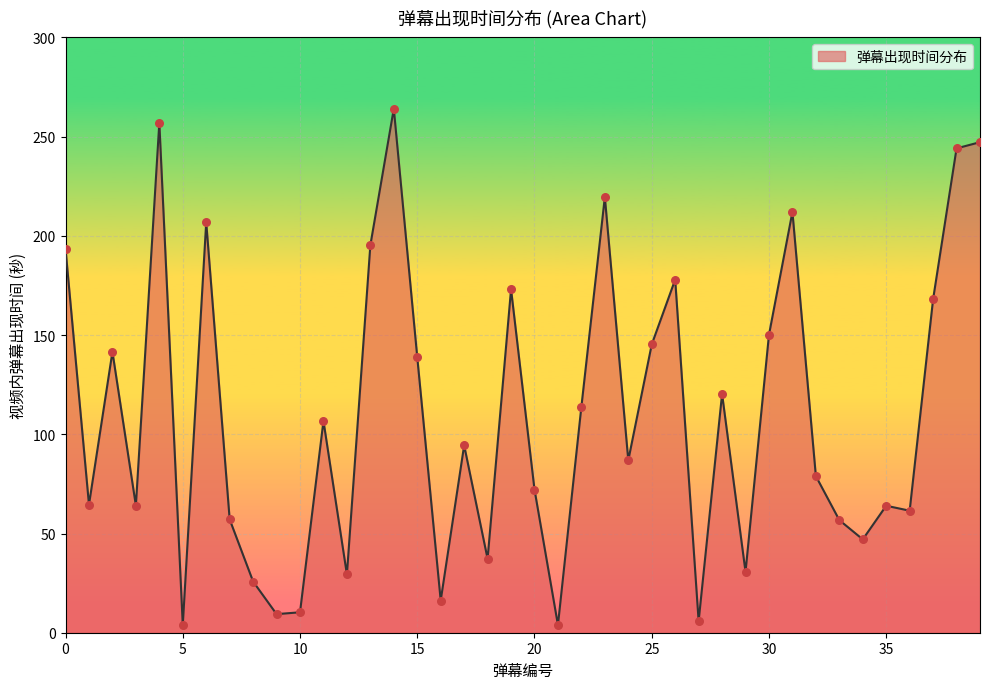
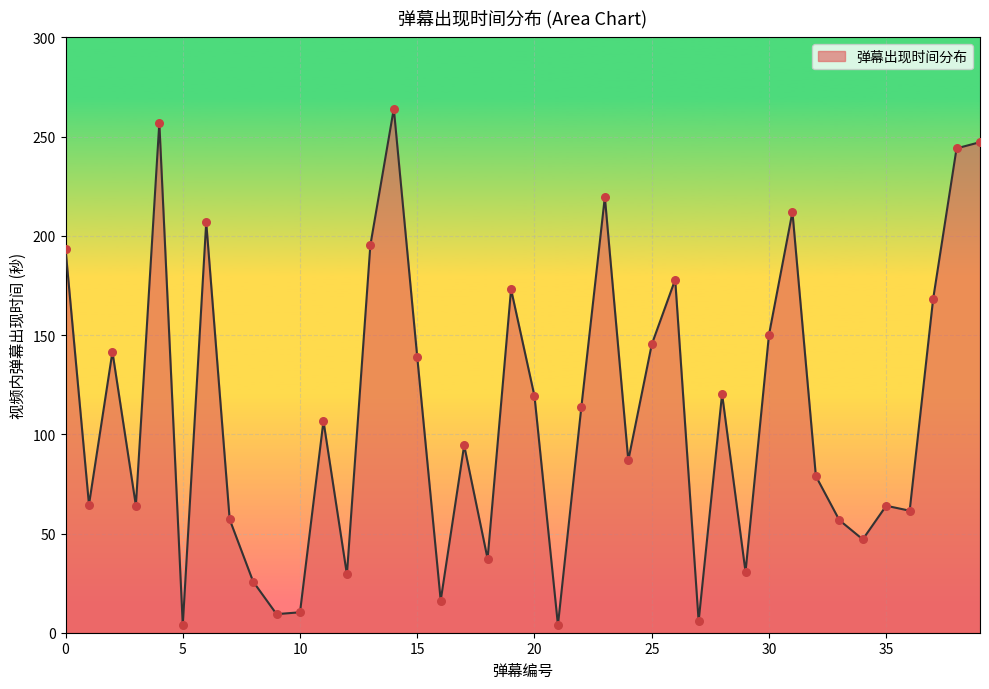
20: 72 -> 119
